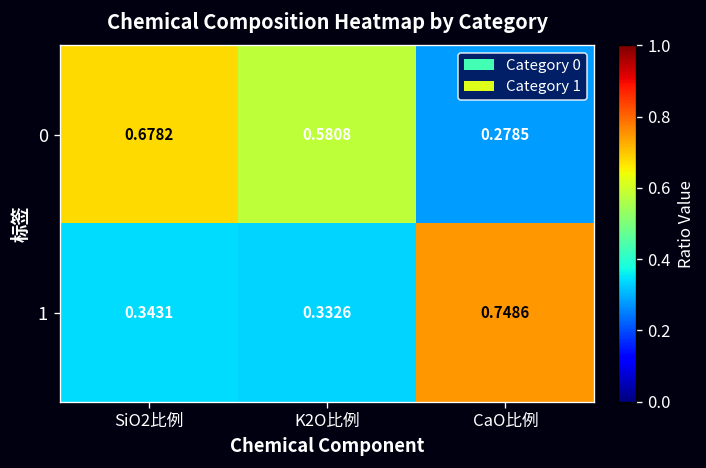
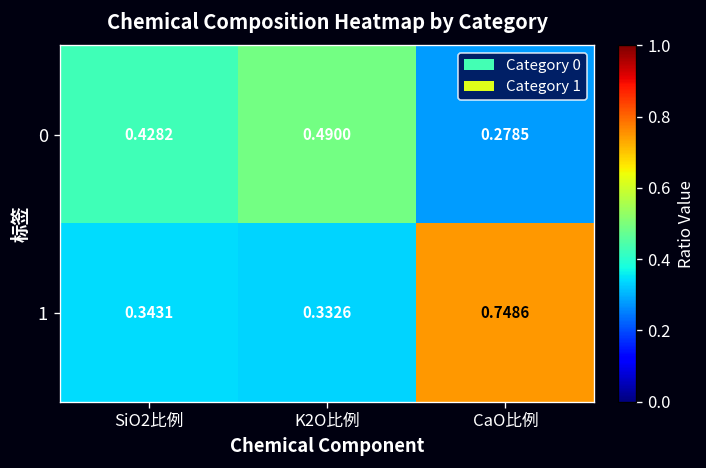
0, SiO2比例: 0.6782 -> 0.4282
0, K2O比例: 0.5808 -> 0.4900
